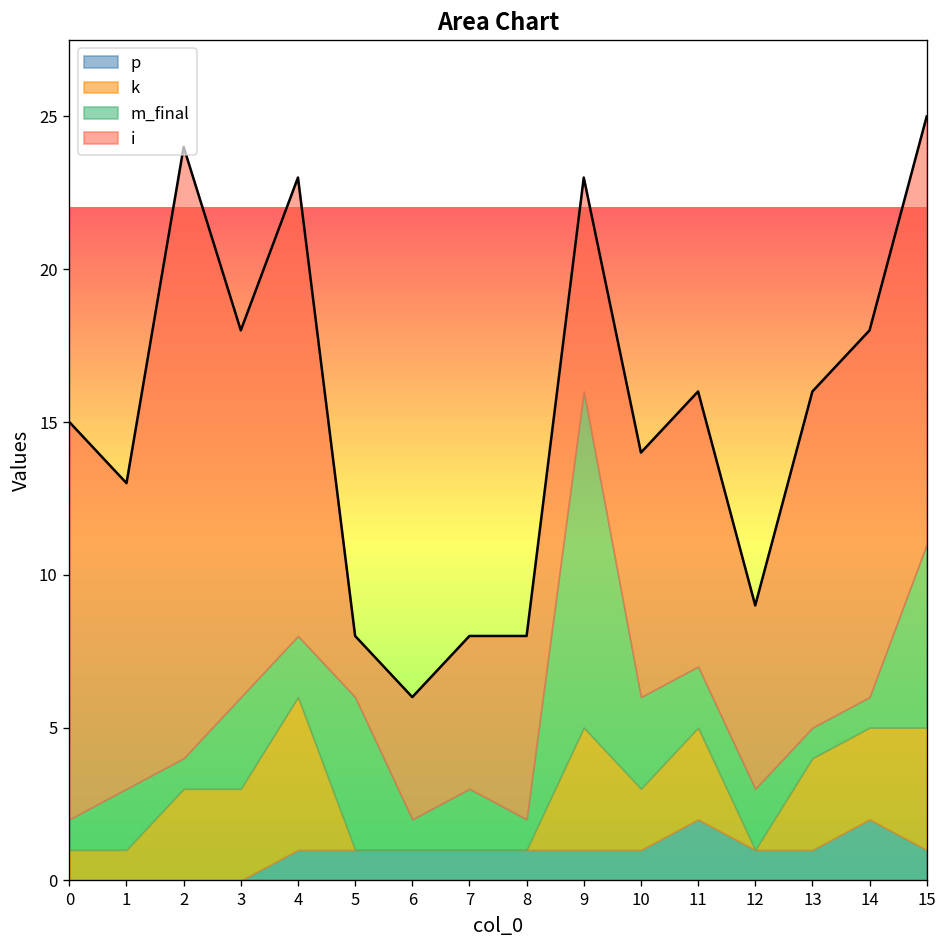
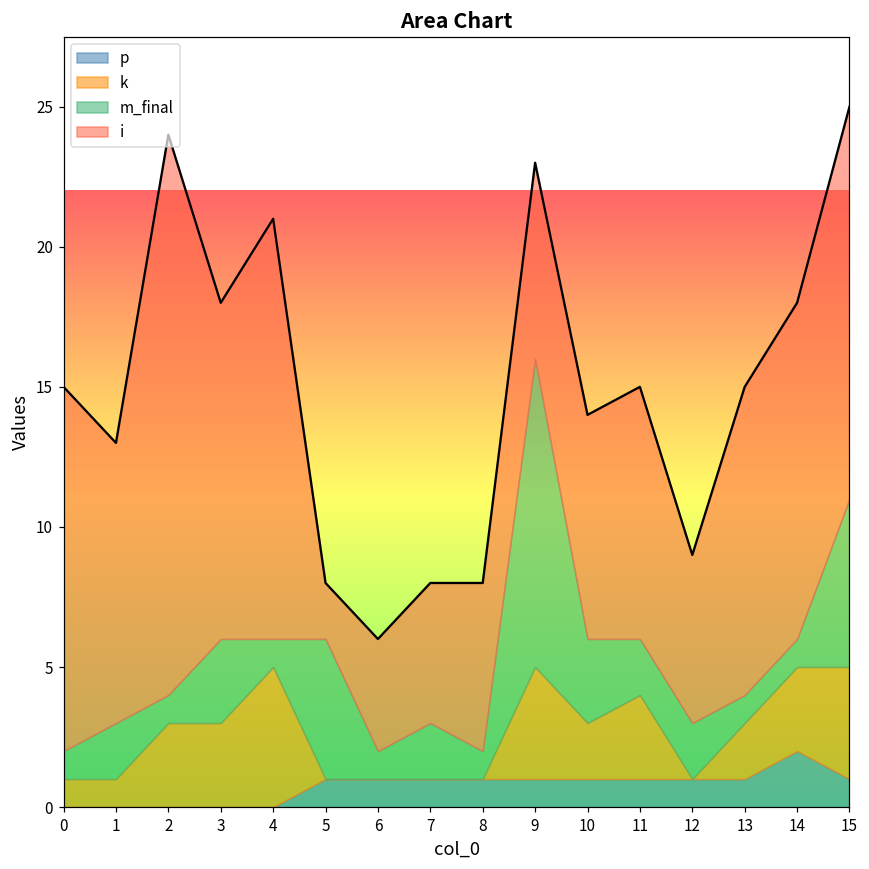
p, 4: 1 -> 0
m_final, 4: 2 -> 1
p, 11: 2 -> 1
k, 13: 3 -> 2
